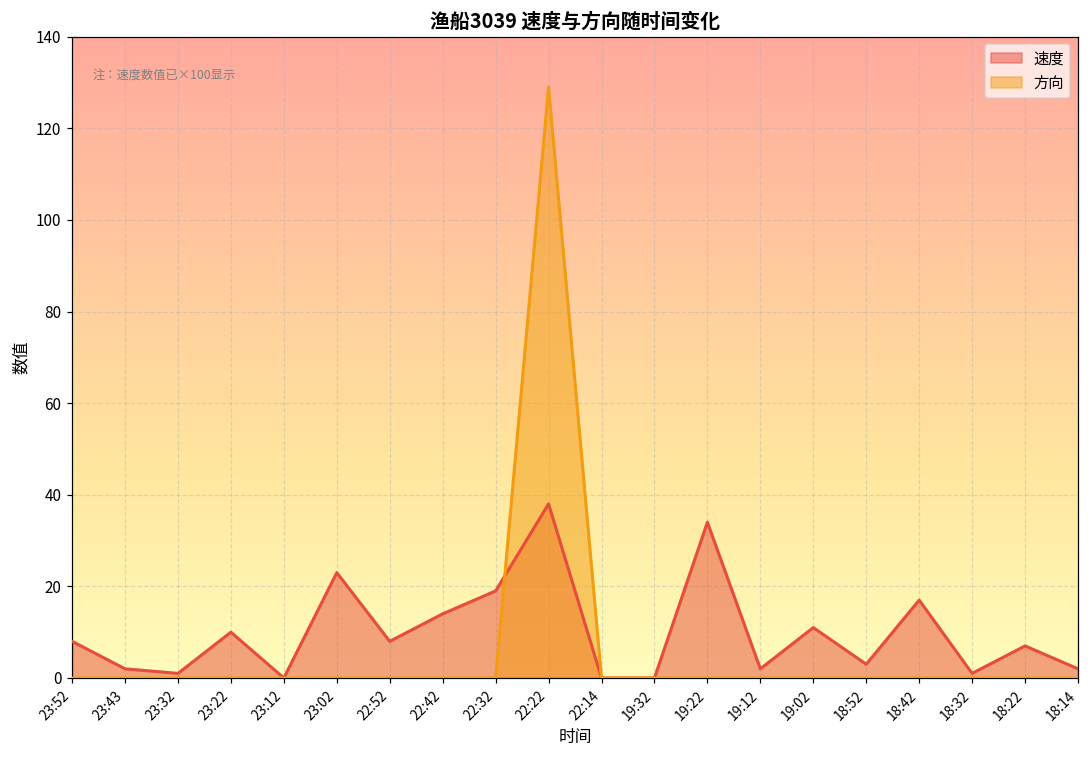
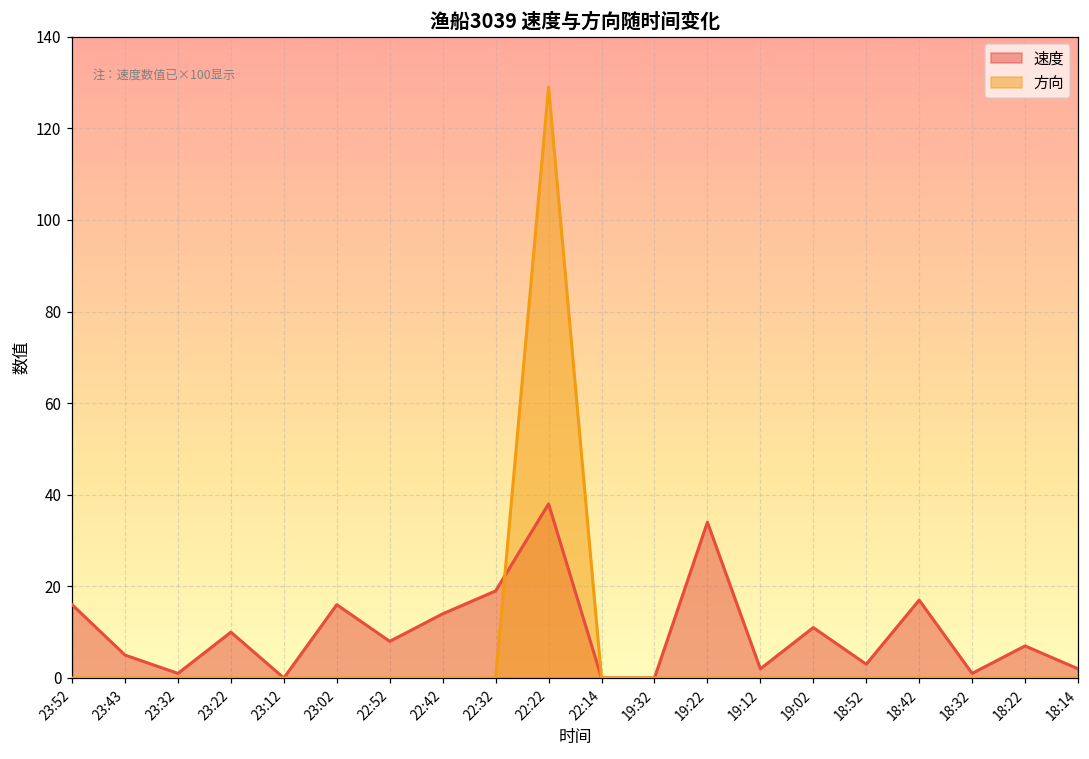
速度, 23:52: 8 -> 16
速度, 23:43: 2 -> 5
速度, 23:02: 23 -> 16
